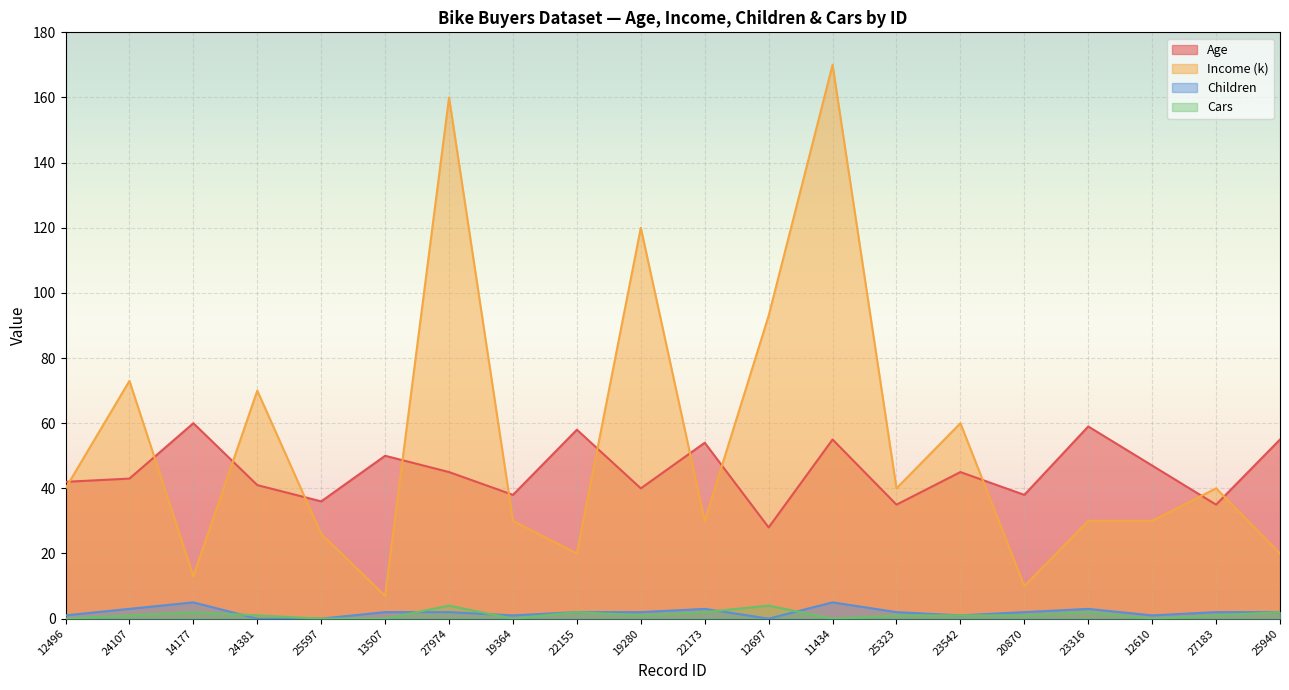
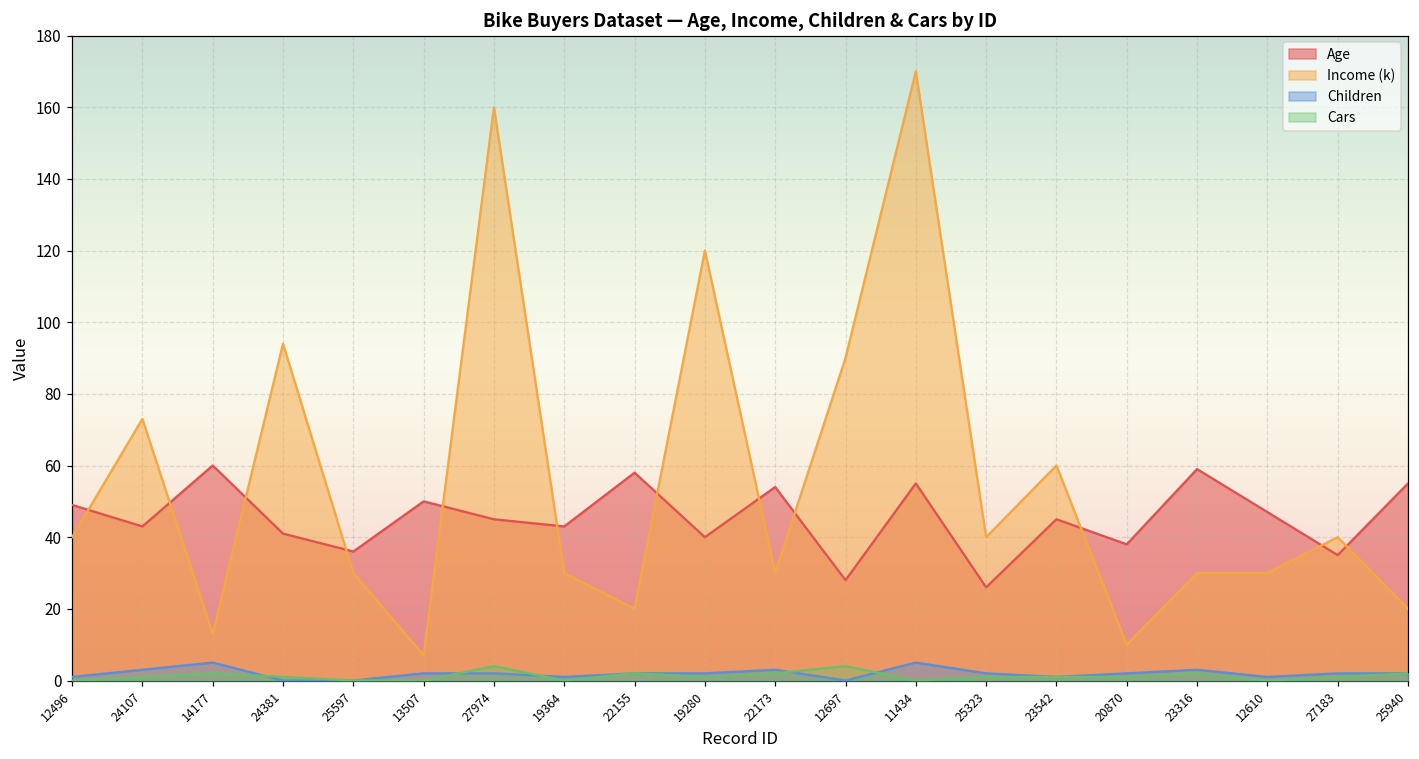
Age, 12496: 42 -> 49
Income (k), 24381: 70 -> 94
Income (k), 25597: 26 -> 30
Age, 19364: 38 -> 43
Income (k), 12697: 93 -> 90
Age, 25323: 35 -> 26
